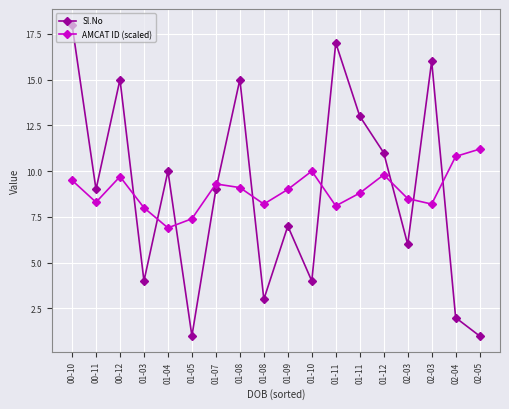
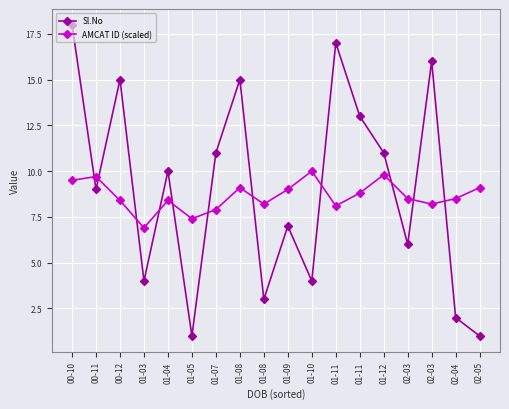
AMCAT ID (scaled), 00-11: 8.3 -> 9.7
AMCAT ID (scaled), 00-12: 9.7 -> 8.4
AMCAT ID (scaled), 01-03: 8.0 -> 6.9
AMCAT ID (scaled), 01-04: 6.9 -> 8.4
Sl.No, 01-07: 9 -> 11
AMCAT ID (scaled), 01-07: 9.3 -> 7.9
AMCAT ID (scaled), 02-04: 10.8 -> 8.5
AMCAT ID (scaled), 02-05: 11.2 -> 9.1
